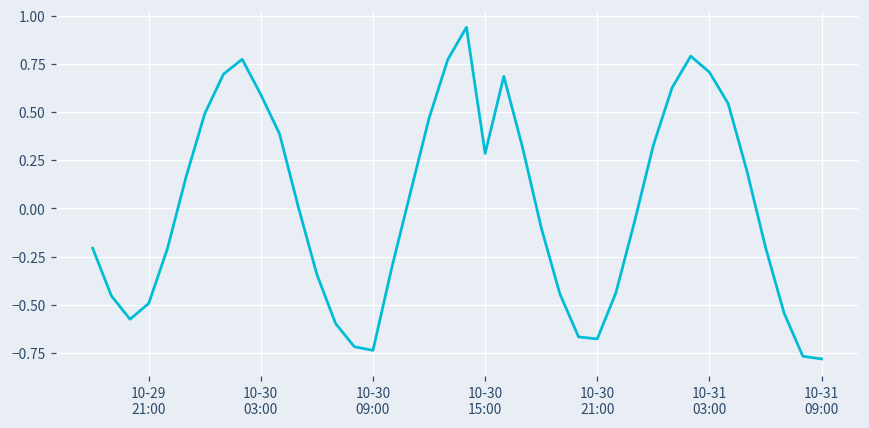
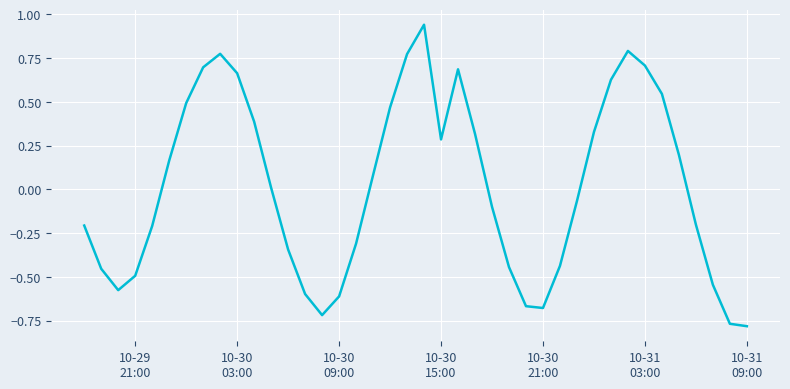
10-30 03:00: 0.59 -> 0.66
10-30 09:00: -0.74 -> -0.61
